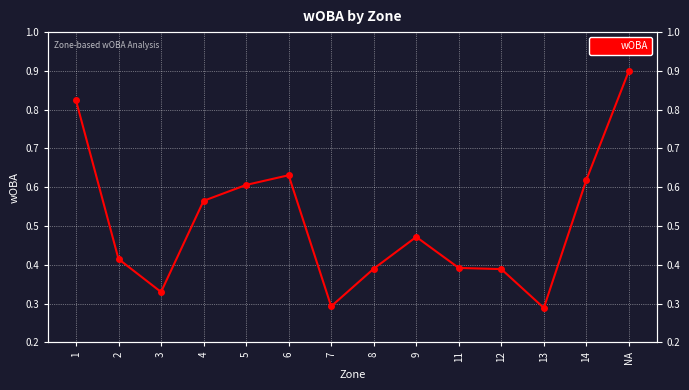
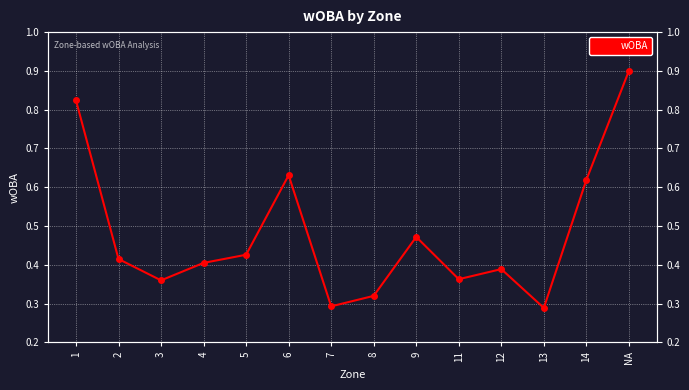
3: 0.33 -> 0.36
4: 0.57 -> 0.41
5: 0.61 -> 0.43
8: 0.39 -> 0.32
11: 0.39 -> 0.36
